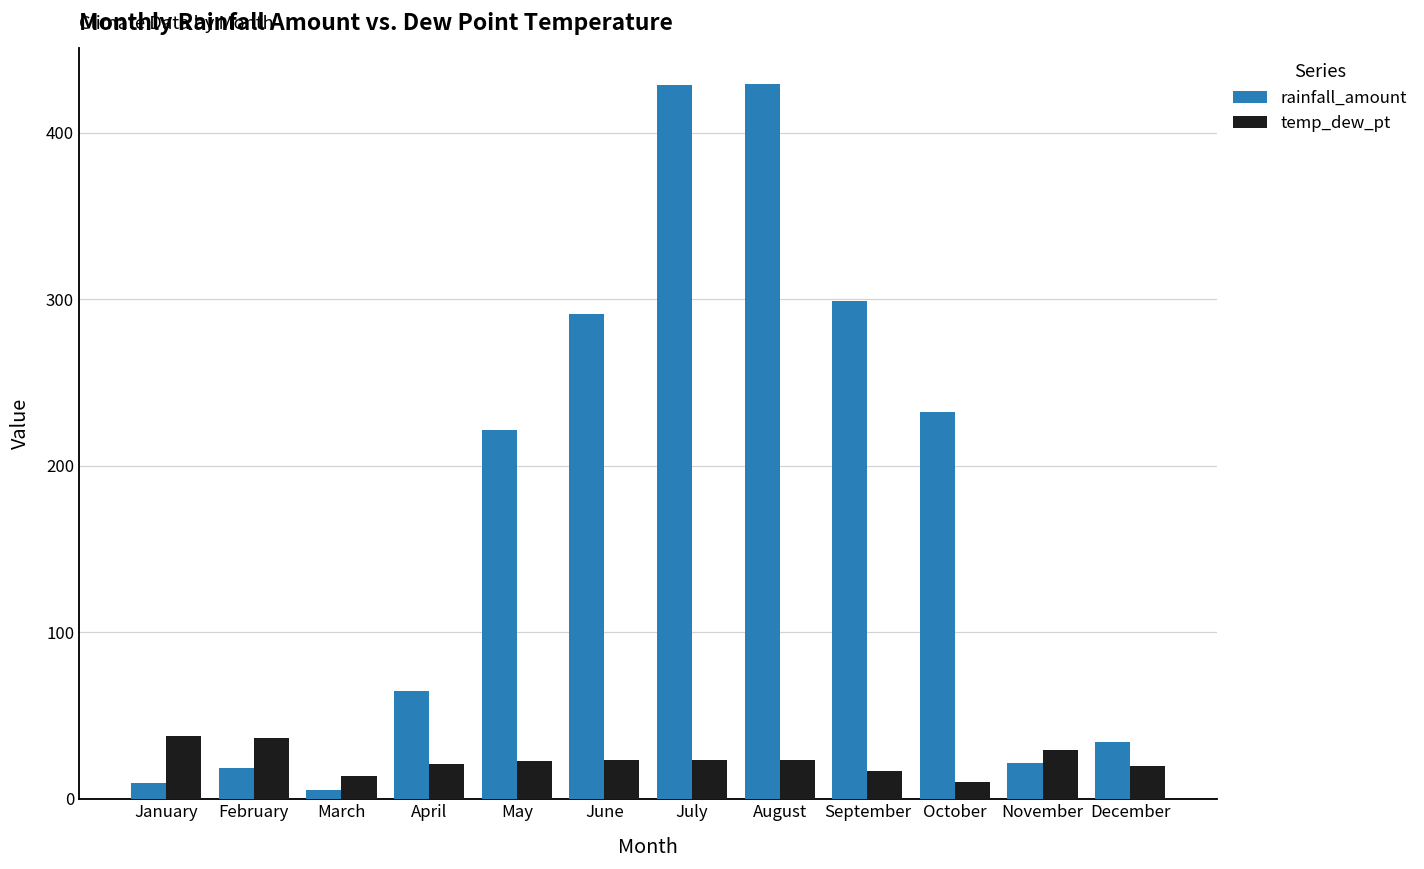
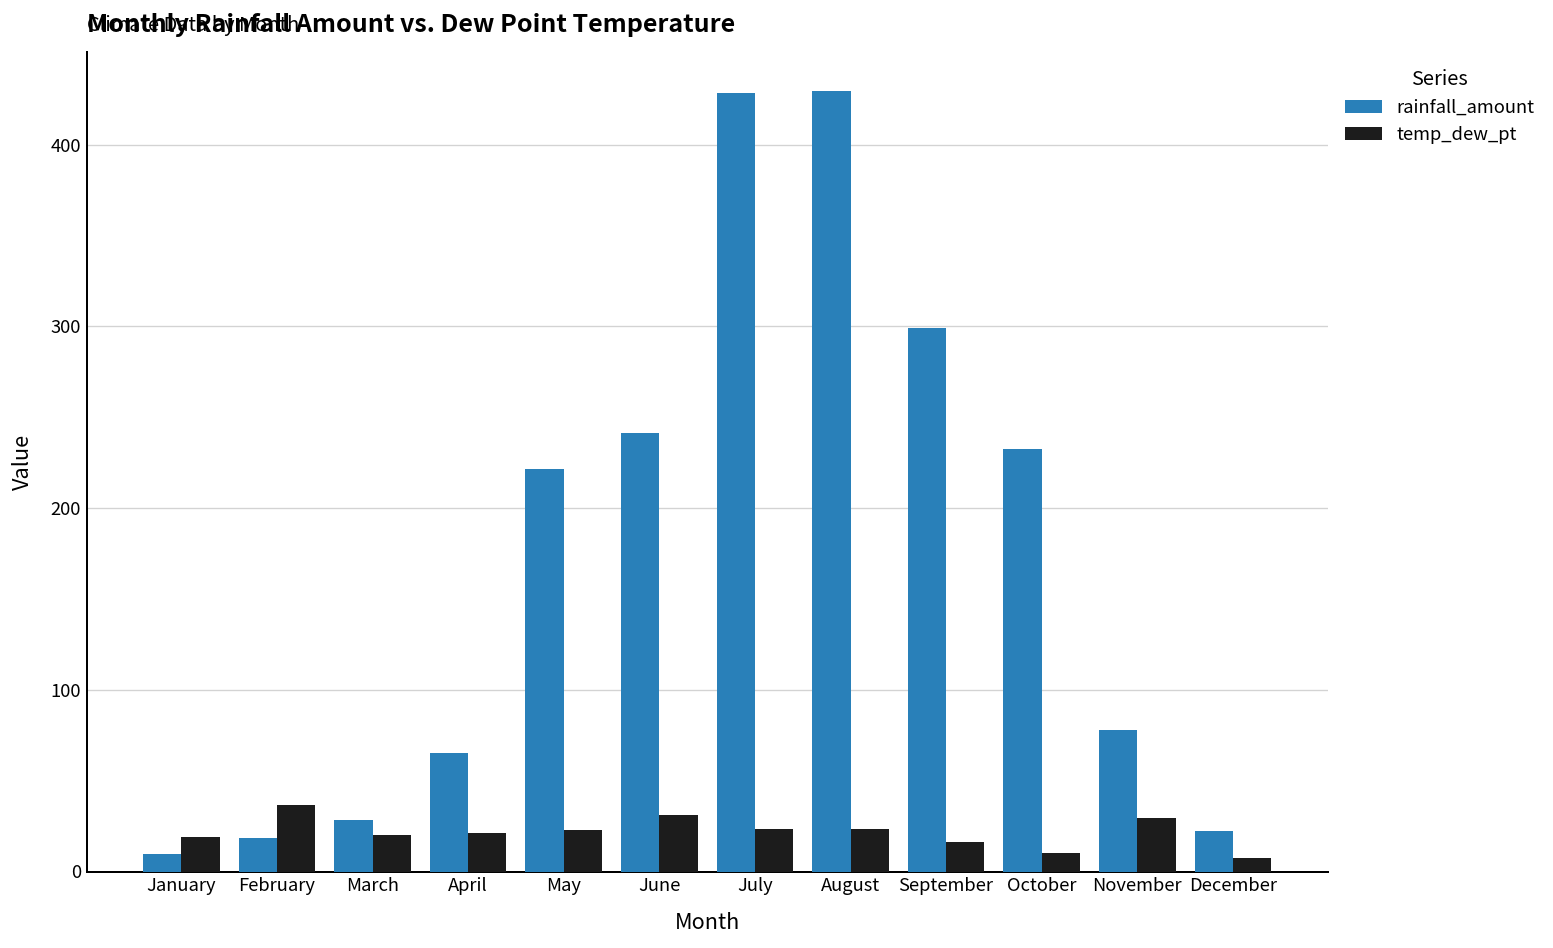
temp_dew_pt, January: 38 -> 19
rainfall_amount, March: 6 -> 28
temp_dew_pt, March: 14 -> 20
rainfall_amount, June: 291 -> 241
temp_dew_pt, June: 23 -> 31
rainfall_amount, November: 22 -> 78
rainfall_amount, December: 34 -> 22
temp_dew_pt, December: 20 -> 8
